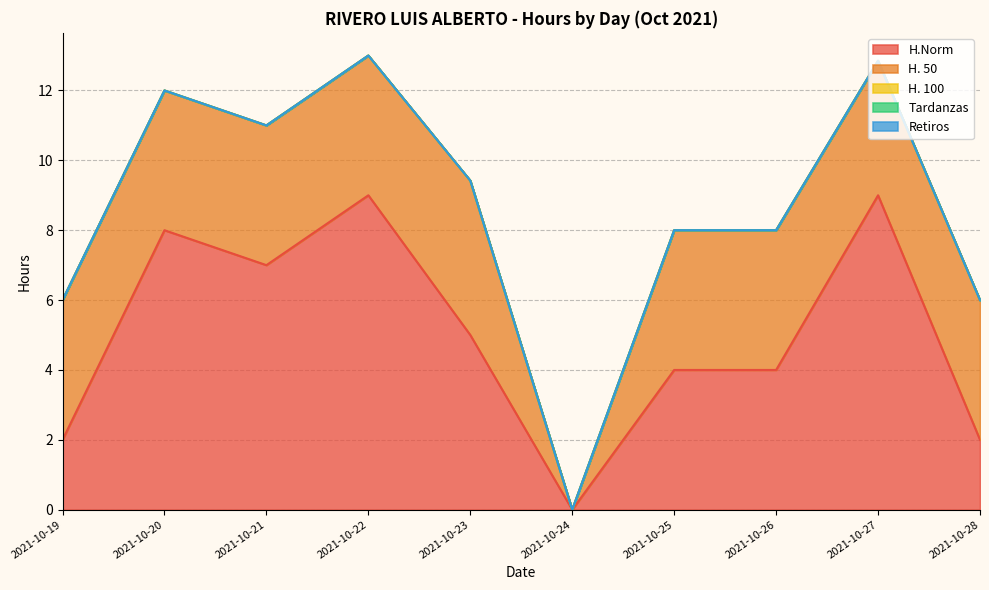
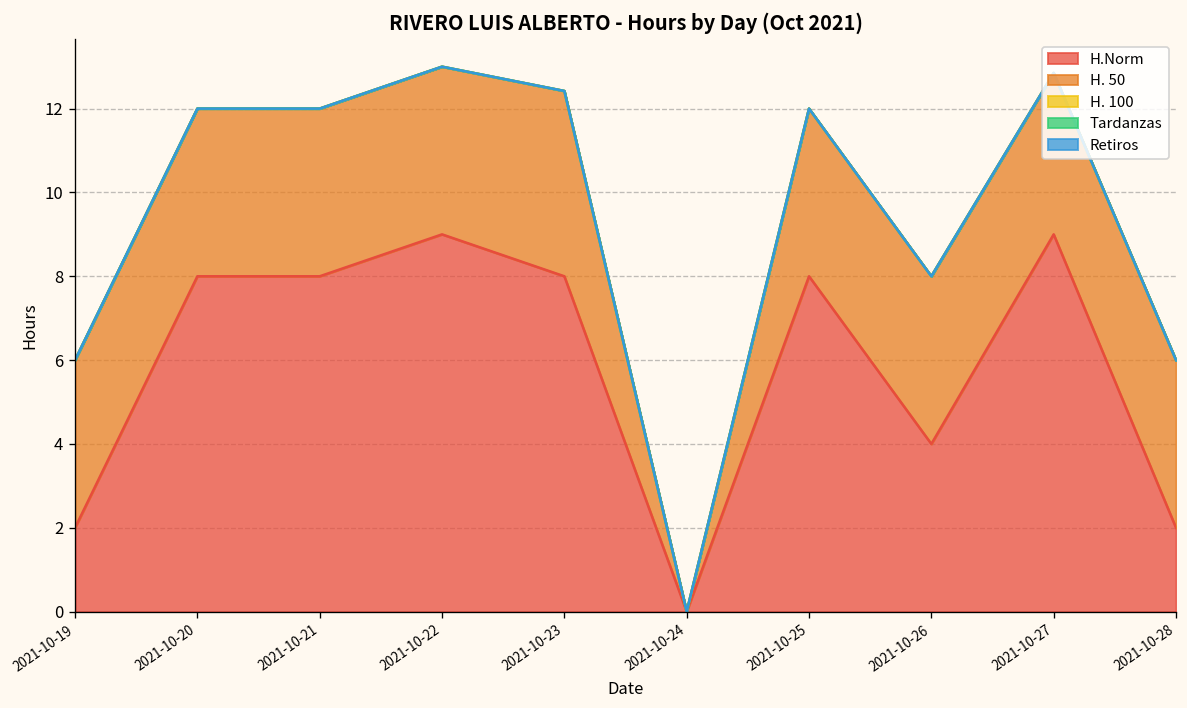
H.Norm, 2021-10-21: 7 -> 8
H.Norm, 2021-10-23: 5 -> 8
H.Norm, 2021-10-25: 4 -> 8
